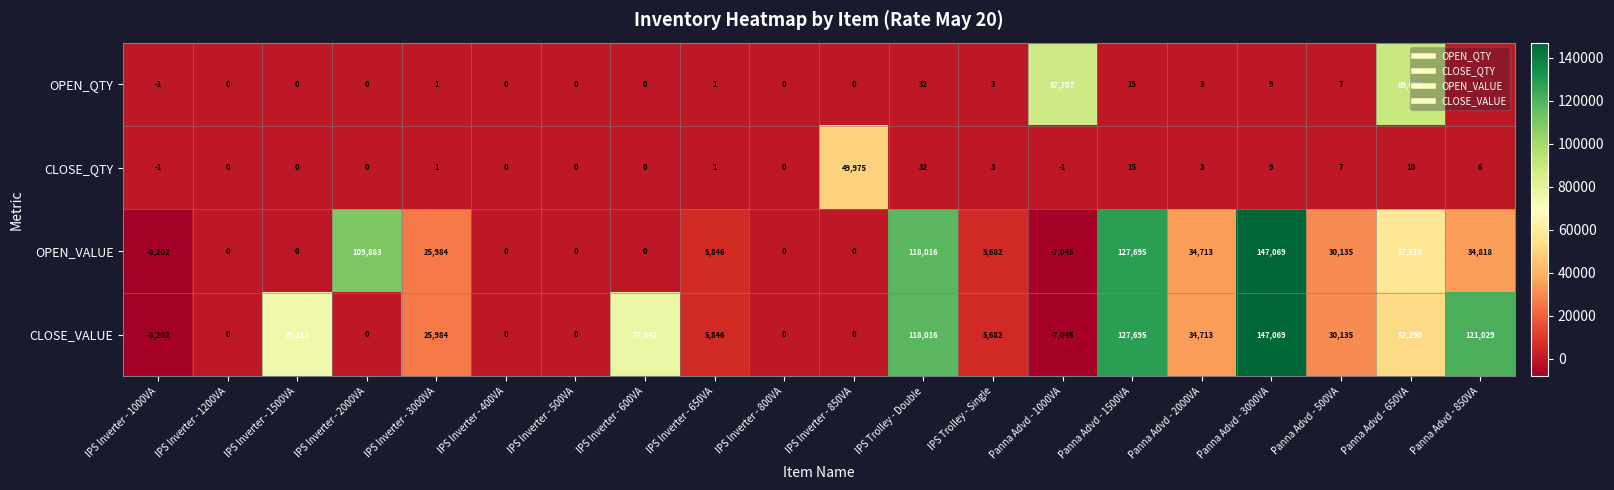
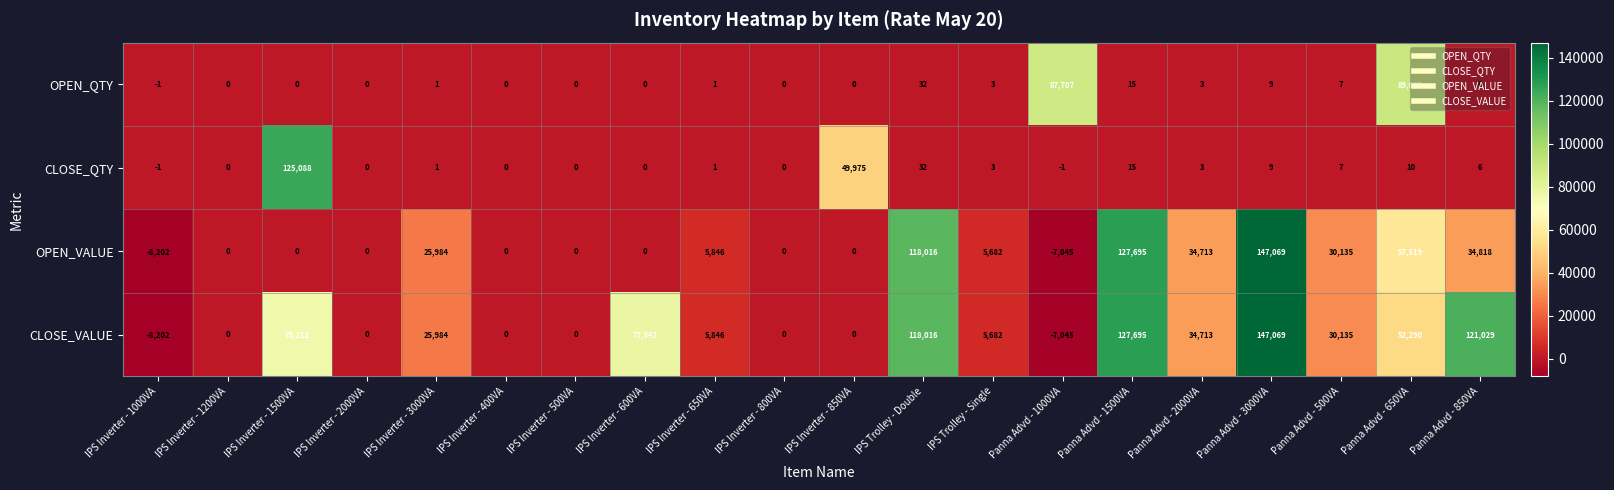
CLOSE_QTY, IPS Inverter - 1500VA: 0 -> 125,088
OPEN_VALUE, IPS Inverter - 2000VA: 109,883 -> 0
